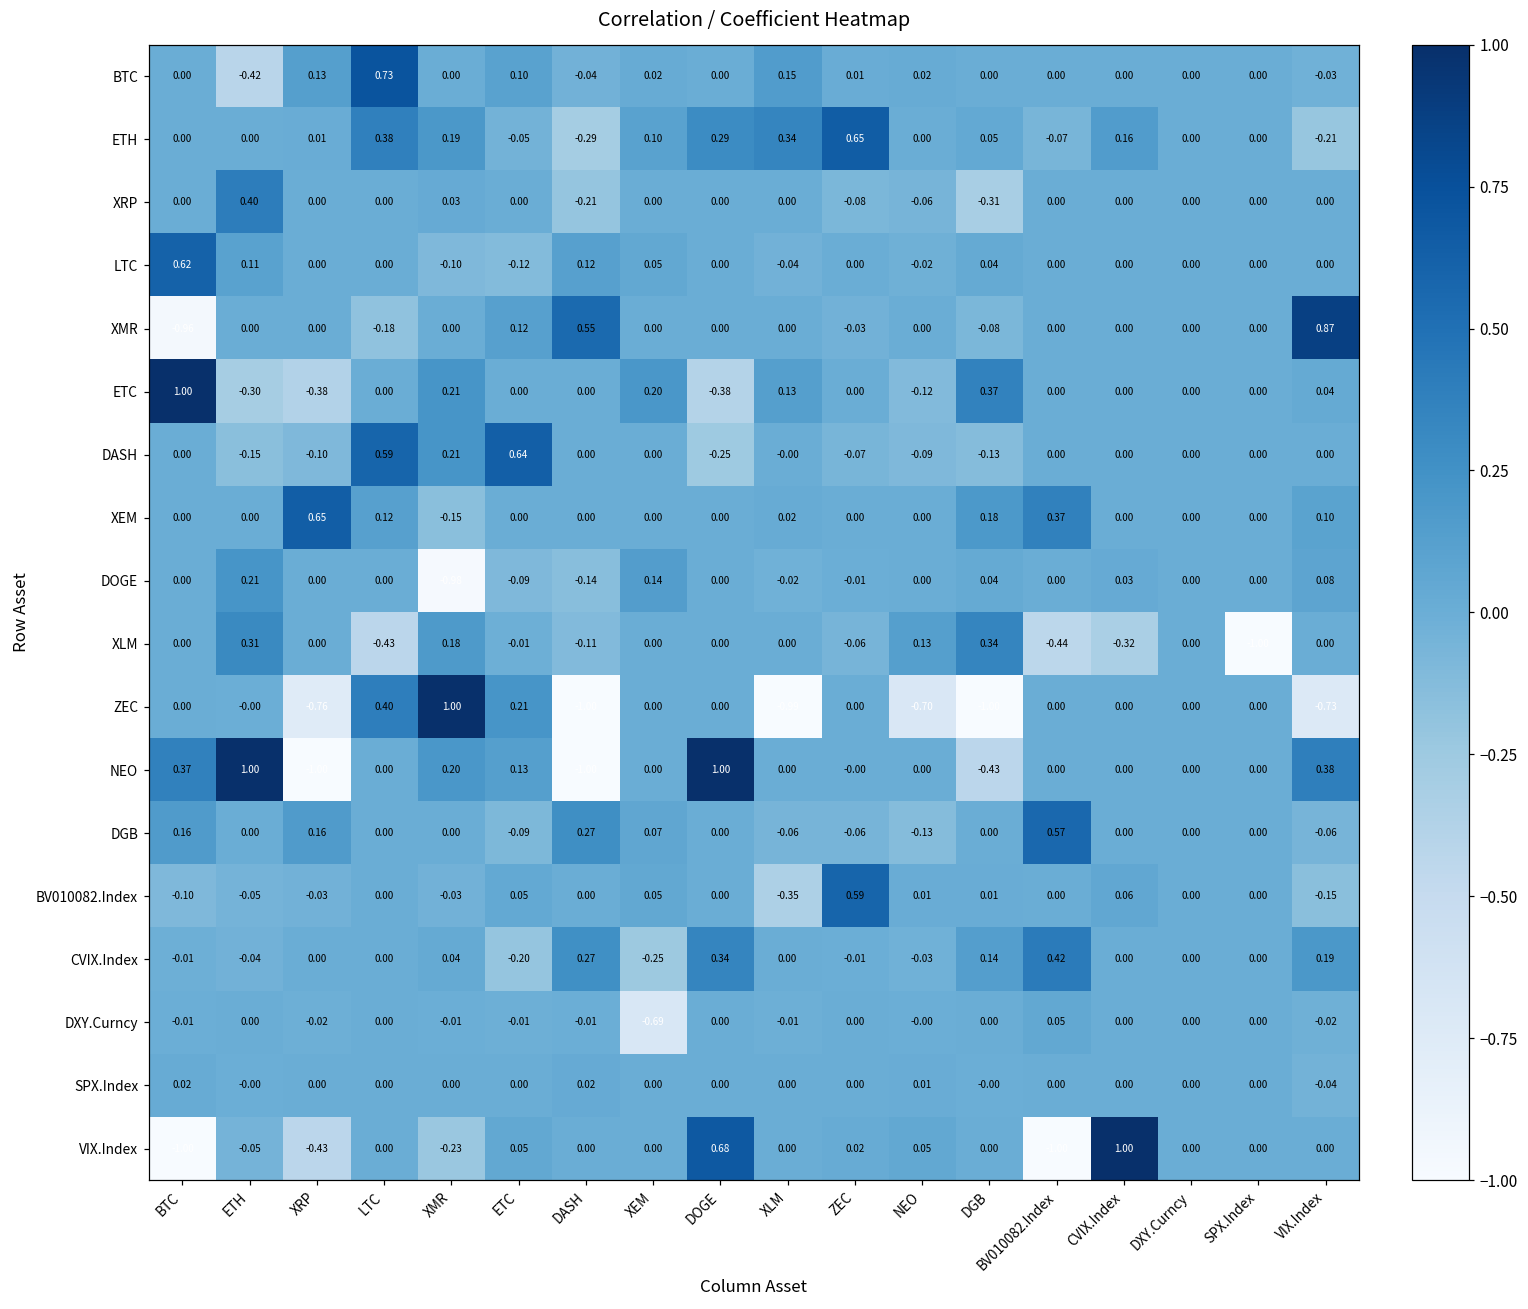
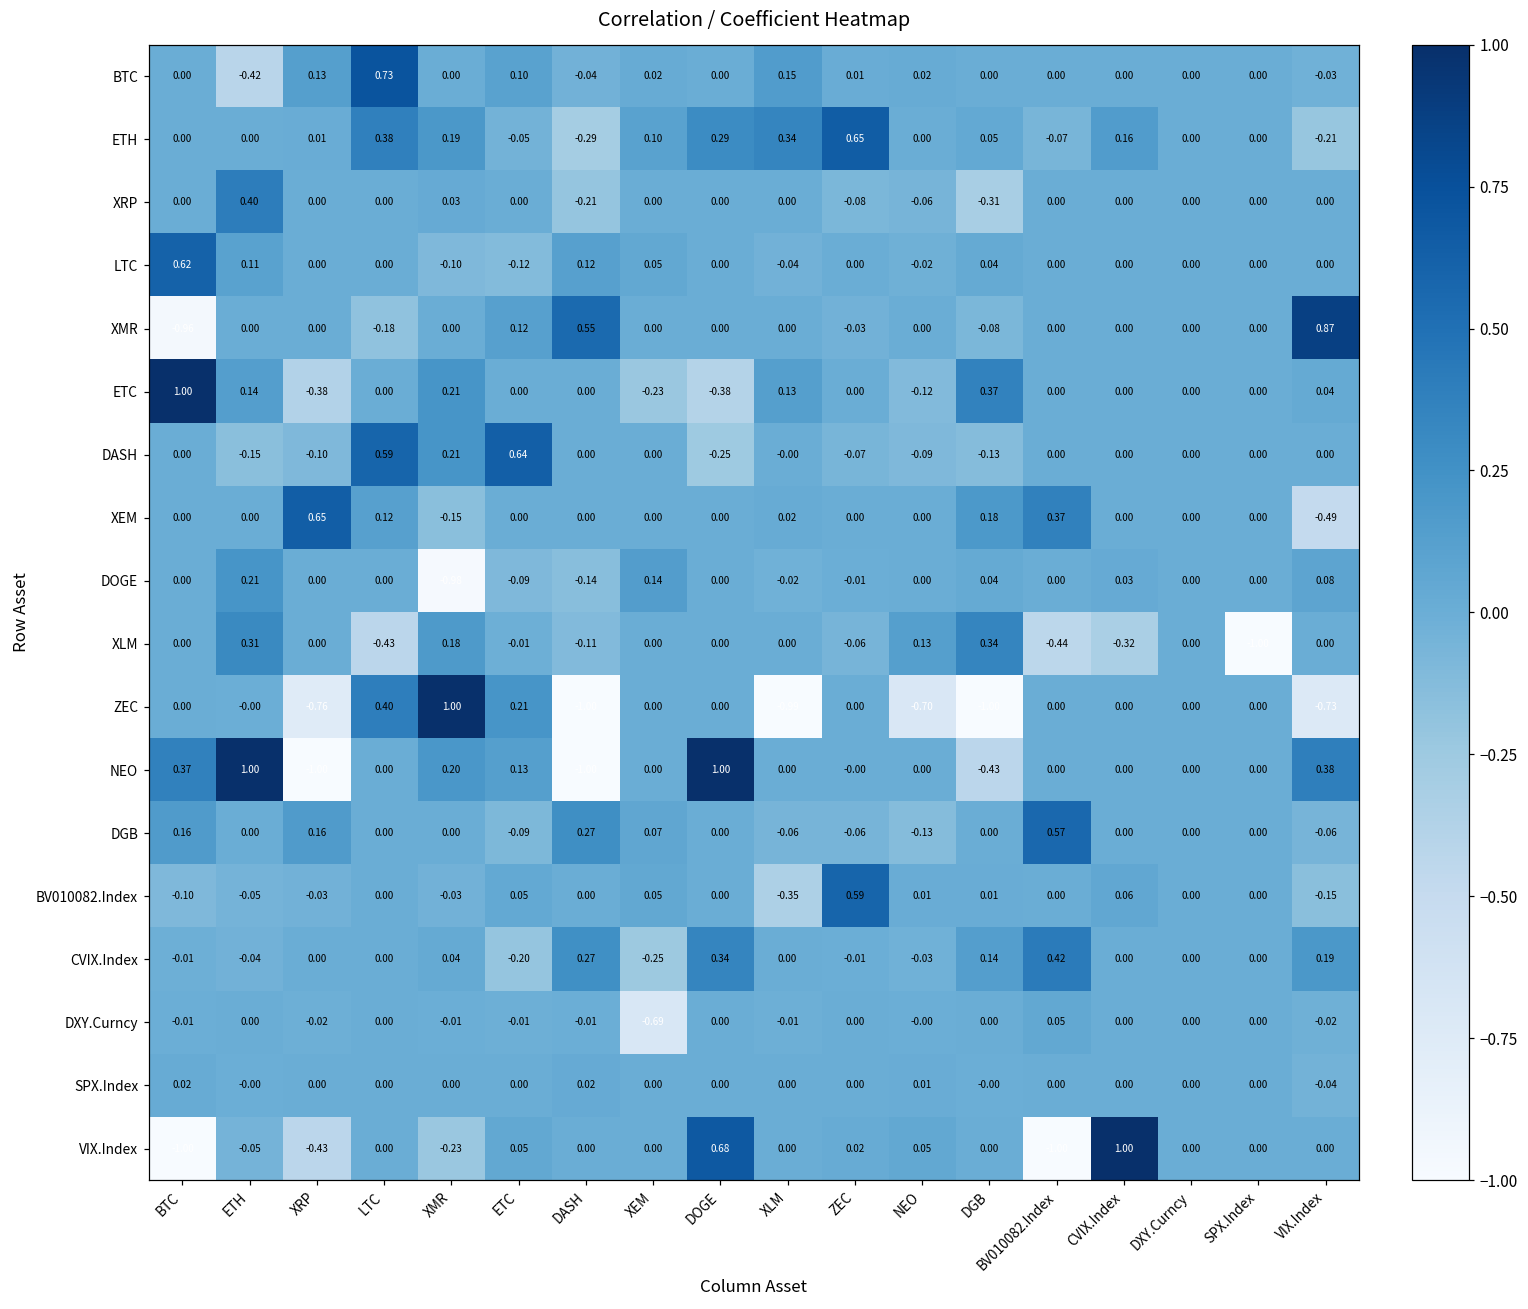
ETC, ETH: -0.30 -> 0.14
ETC, XEM: 0.20 -> -0.23
XEM, VIX.Index: 0.10 -> -0.49
